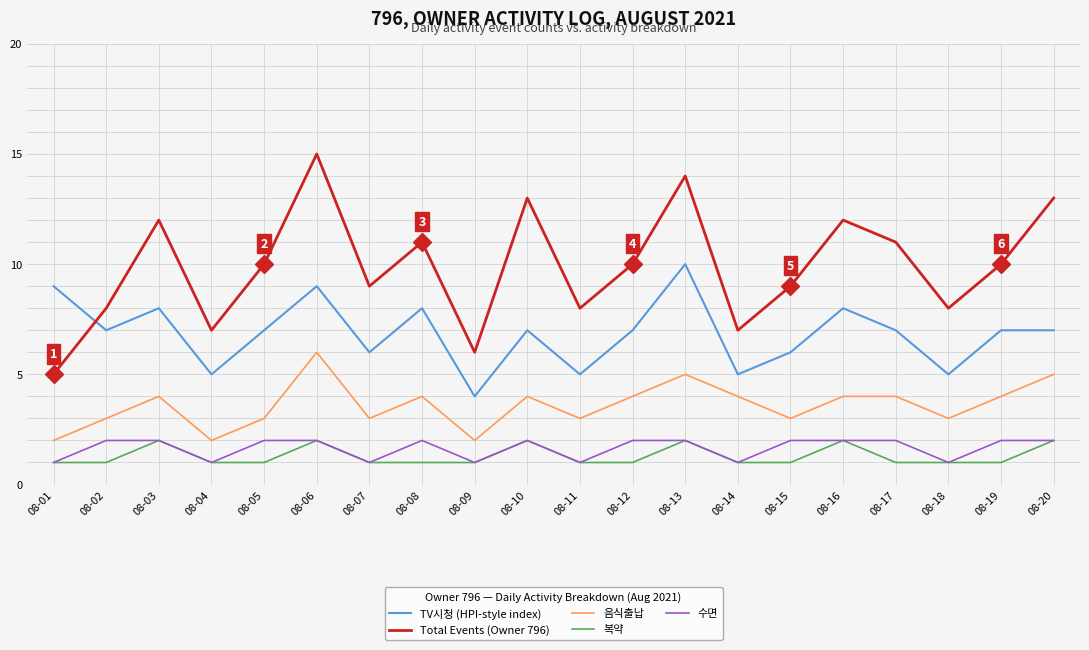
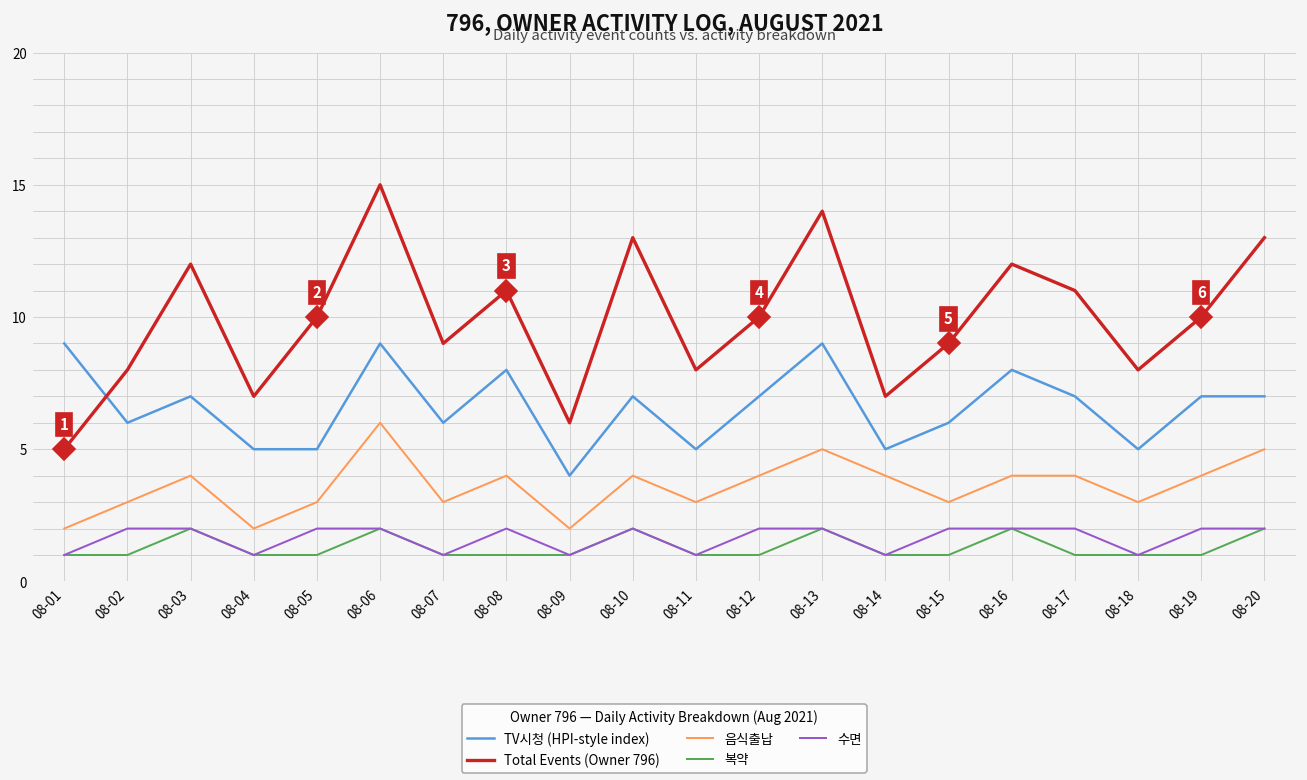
TV시청 (HPI-style index), 08-02: 7 -> 6
TV시청 (HPI-style index), 08-03: 8 -> 7
TV시청 (HPI-style index), 08-05: 7 -> 5
TV시청 (HPI-style index), 08-13: 10 -> 9
